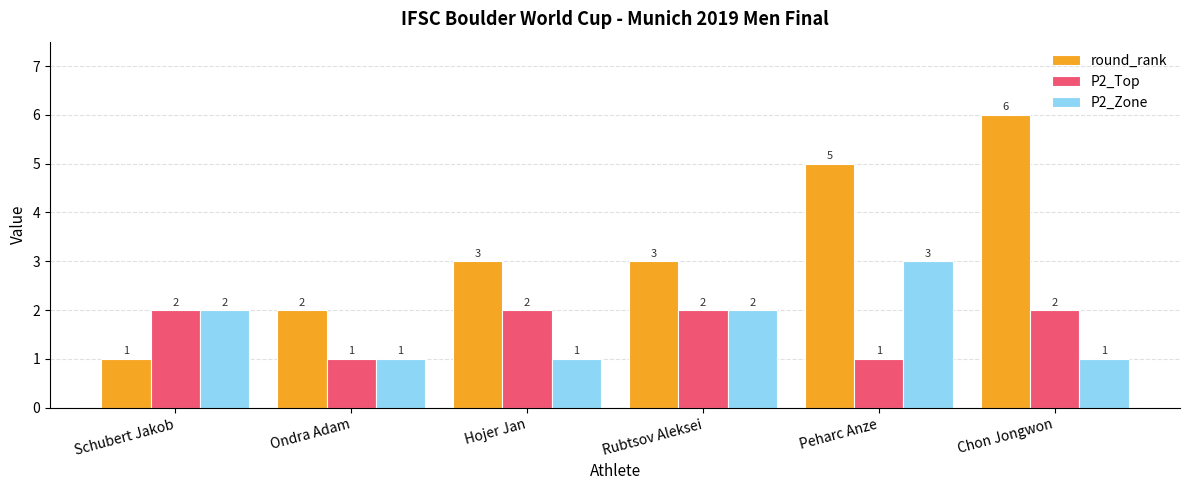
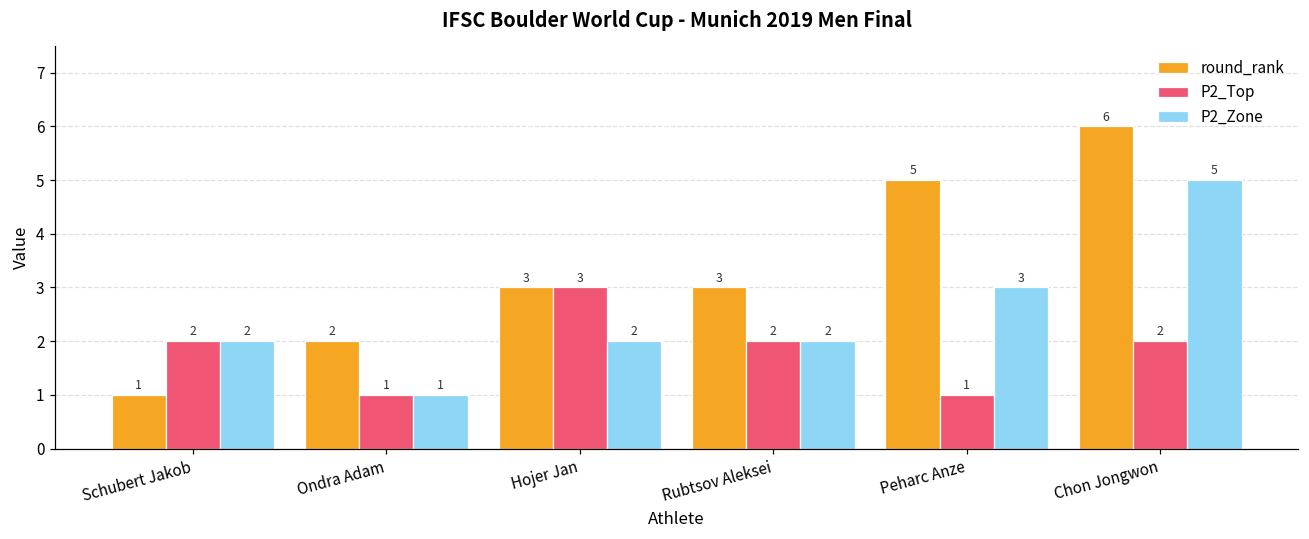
P2_Top, Hojer Jan: 2 -> 3
P2_Zone, Hojer Jan: 1 -> 2
P2_Zone, Chon Jongwon: 1 -> 5
